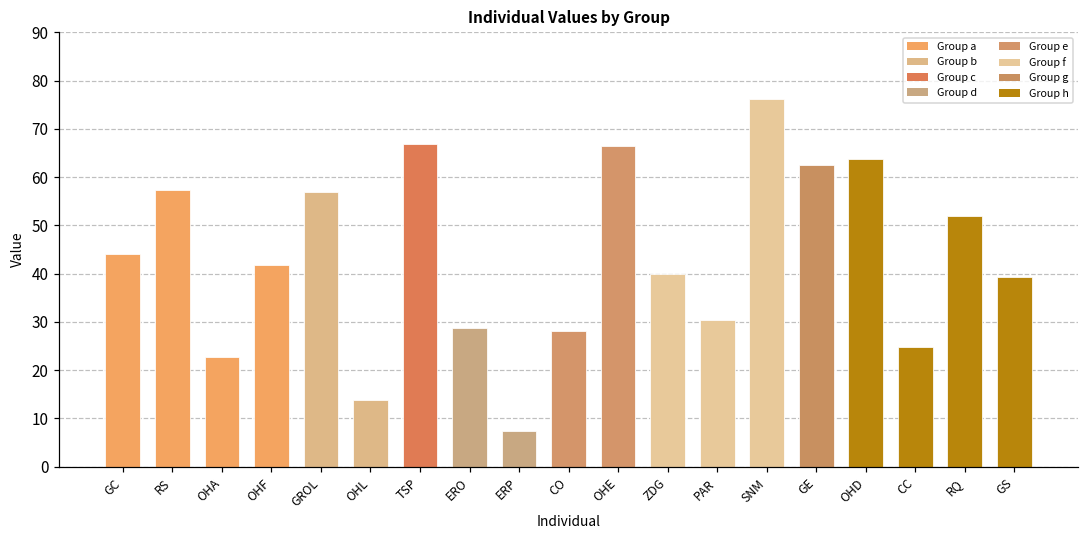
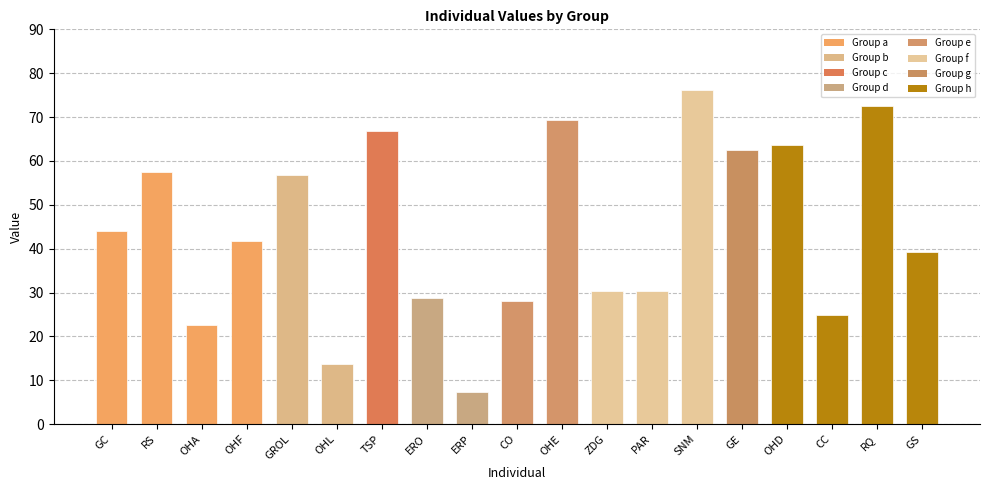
OHE: 66 -> 69
ZDG: 40 -> 30
RQ: 52 -> 72
